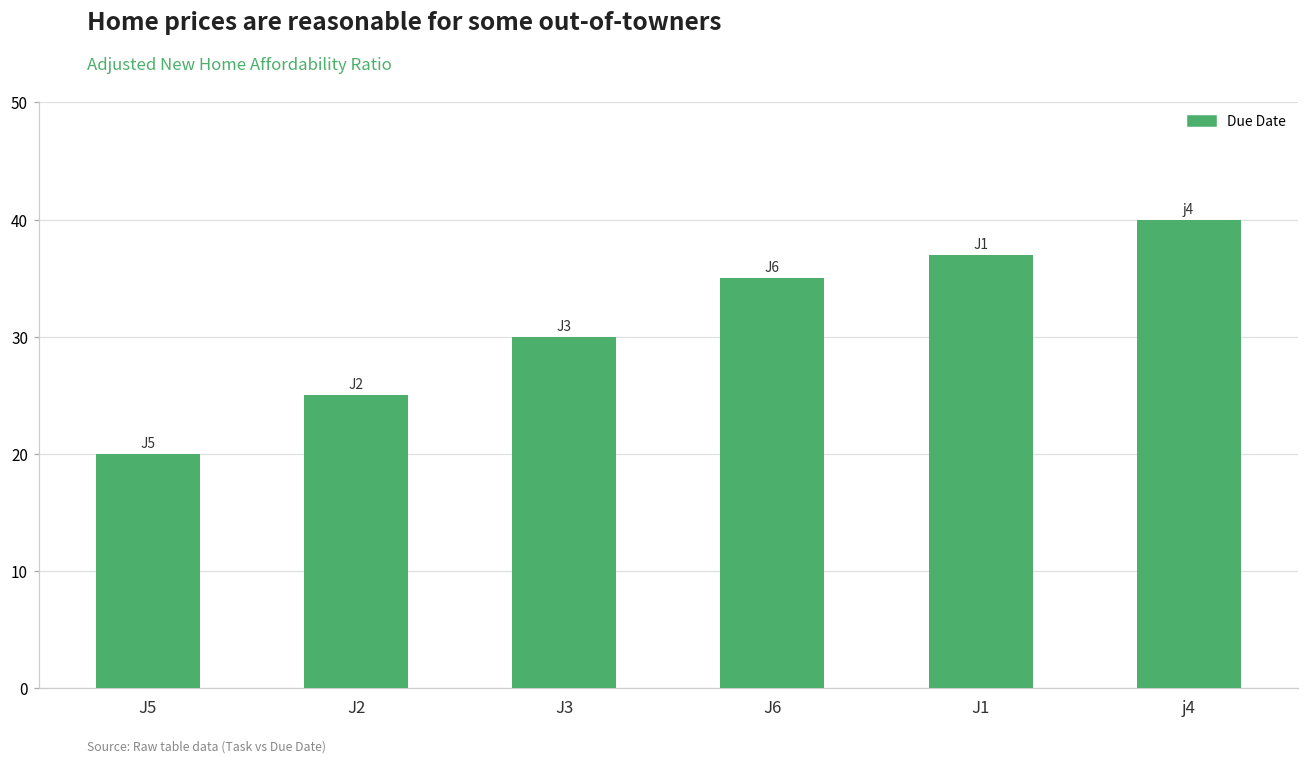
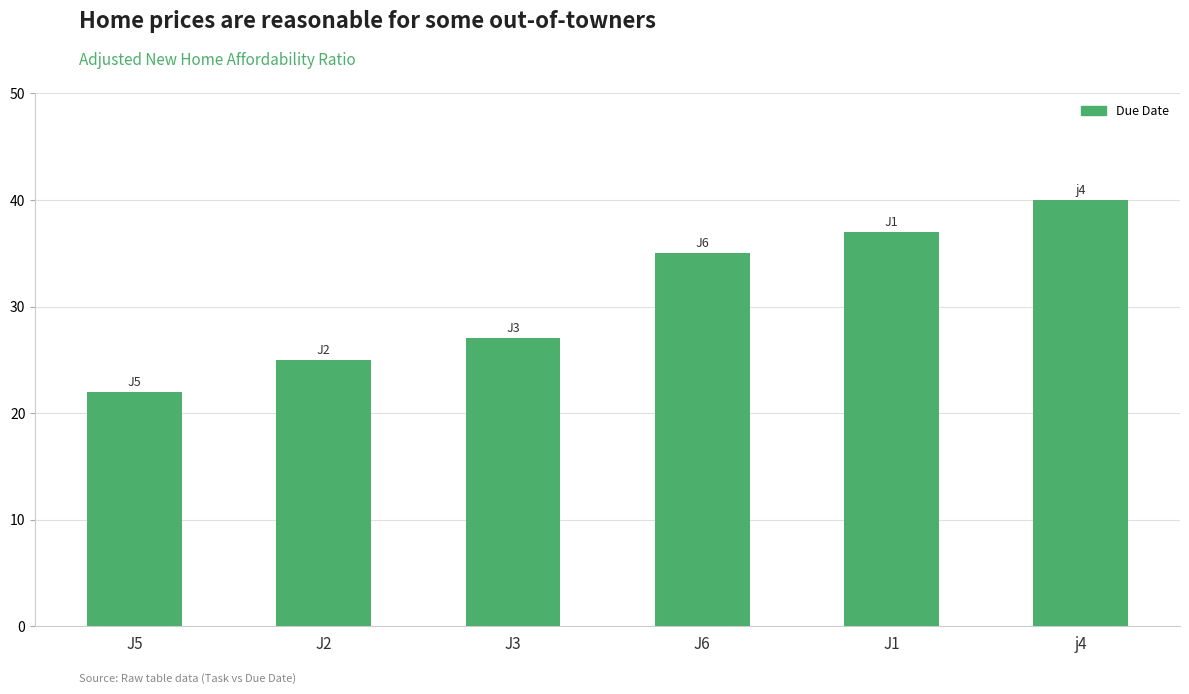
J5: 20 -> 22
J3: 30 -> 27
